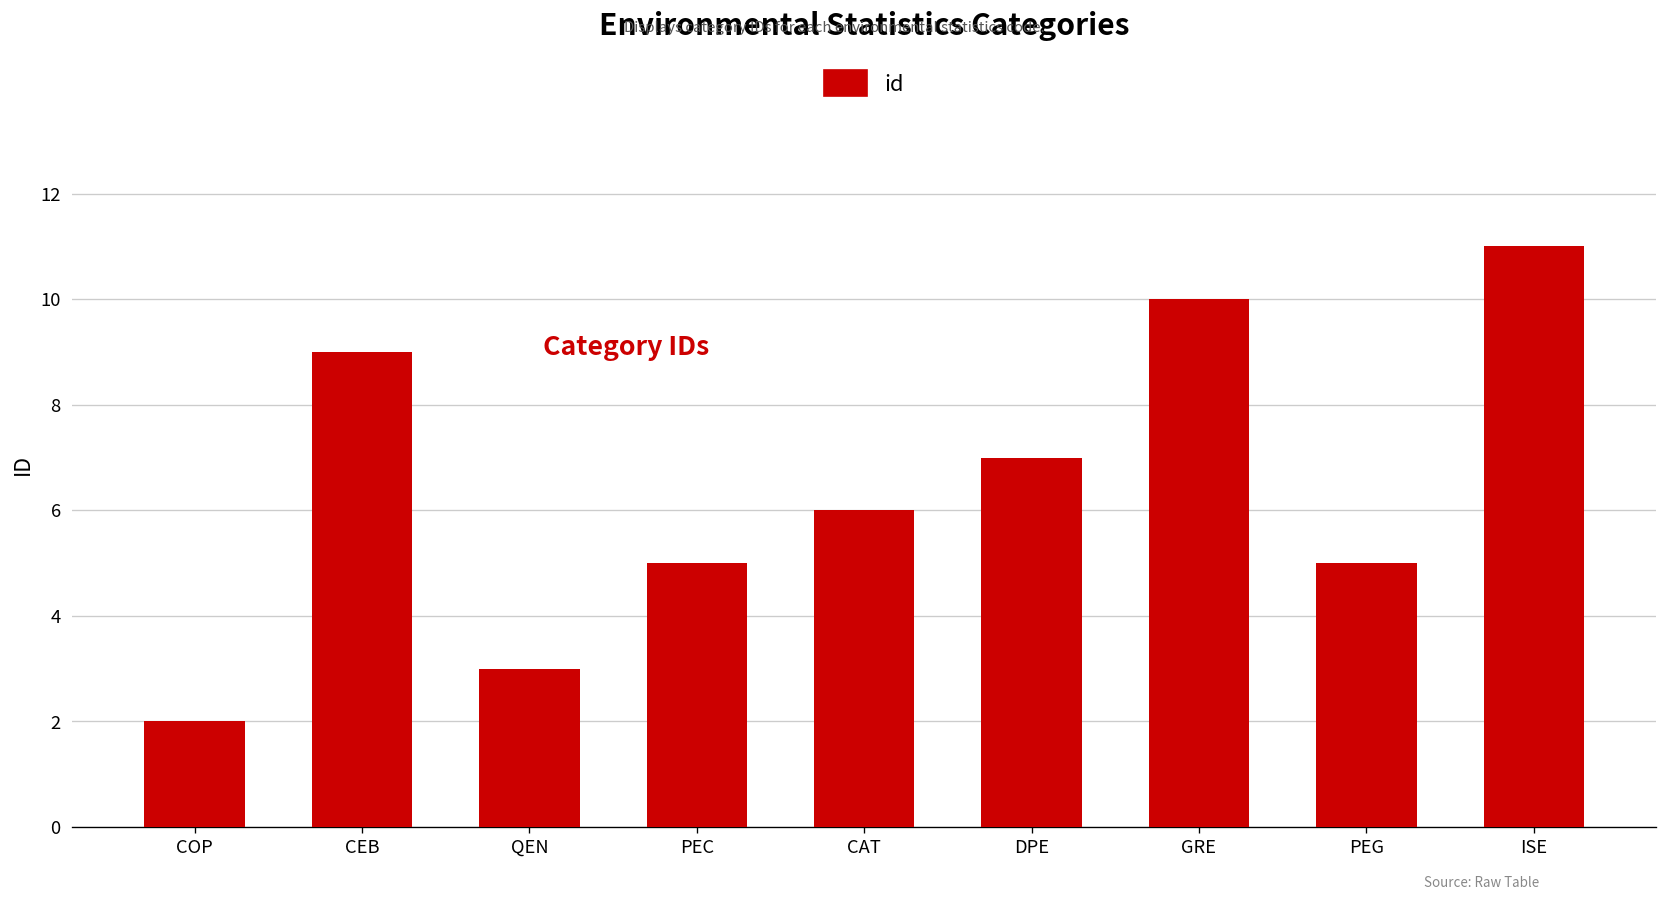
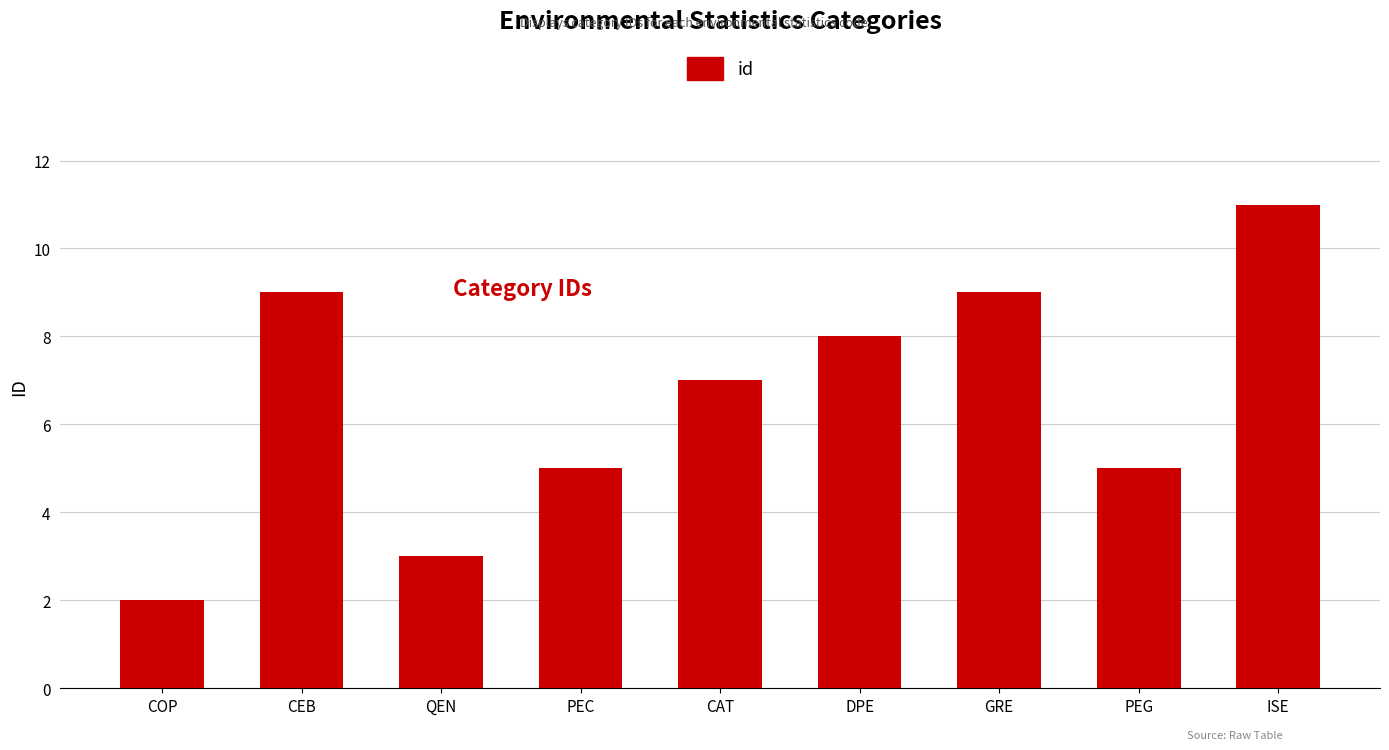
CAT: 6 -> 7
DPE: 7 -> 8
GRE: 10 -> 9
